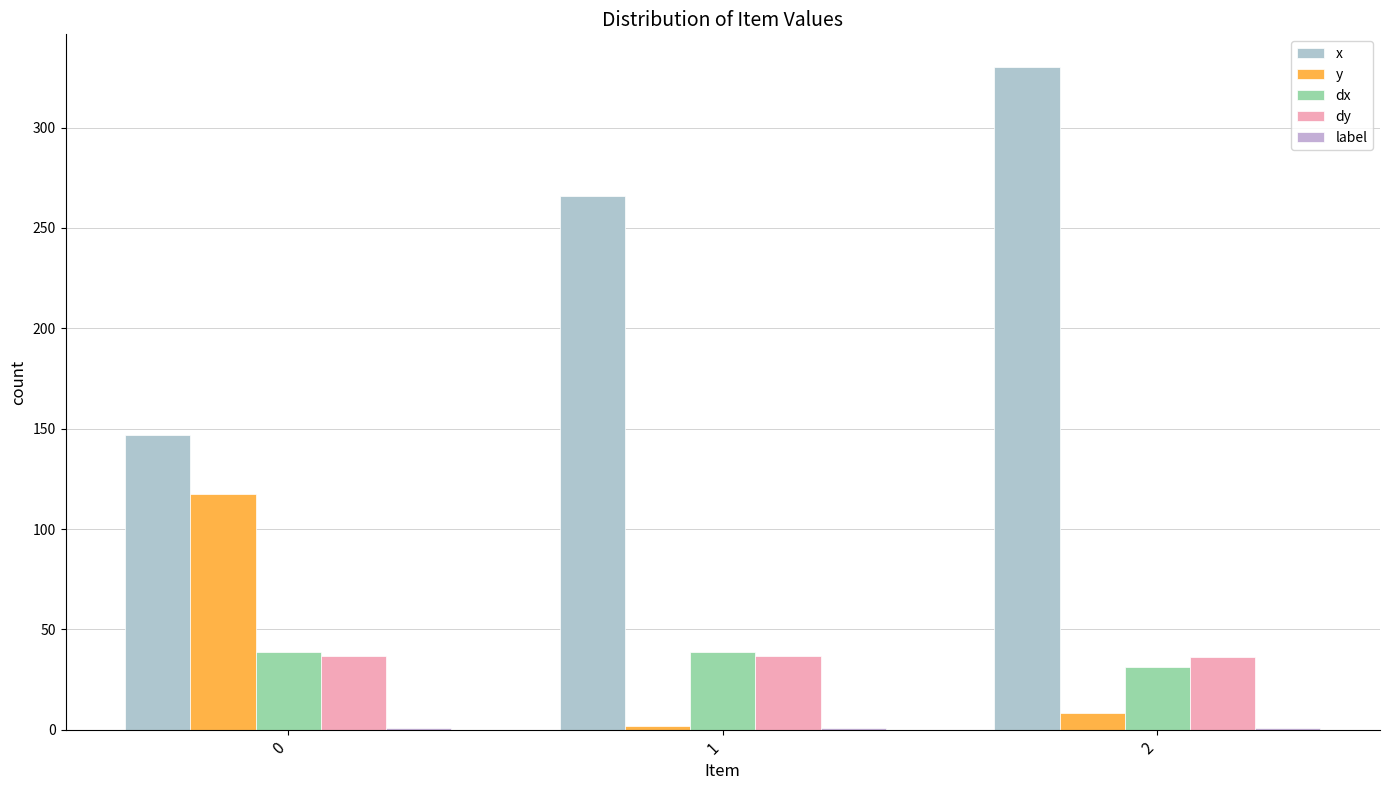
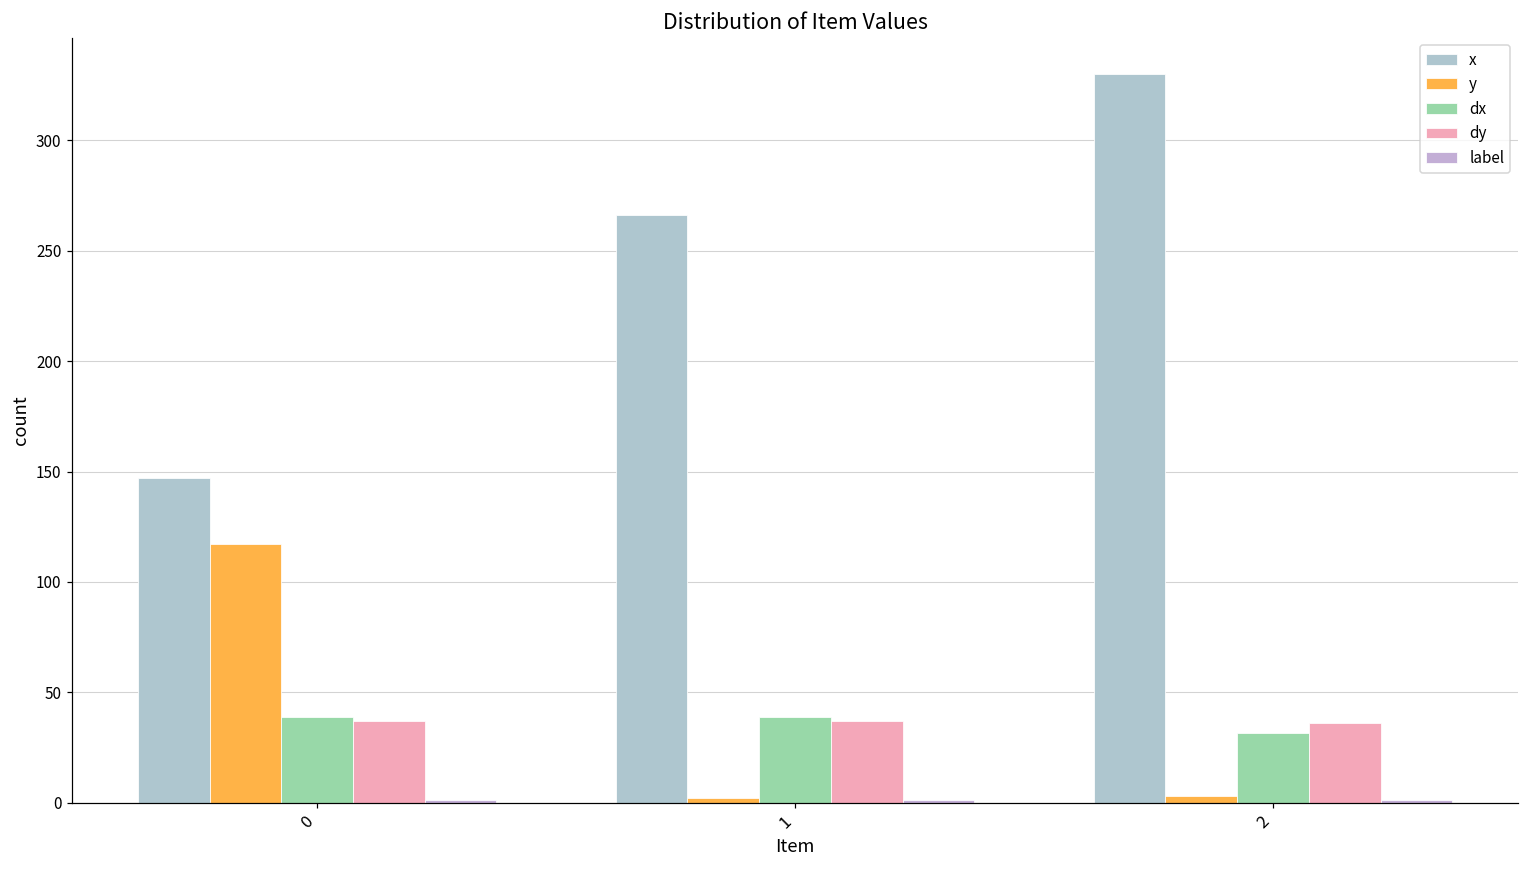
y, 2: 8 -> 3
